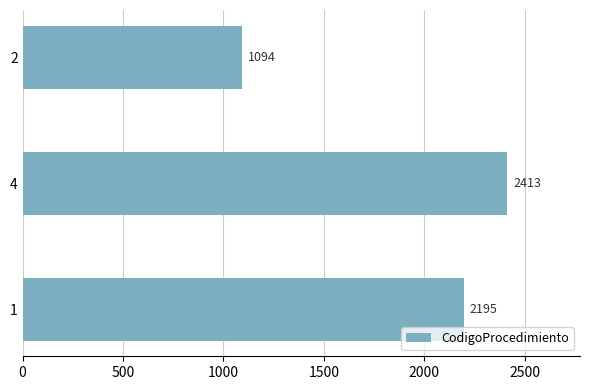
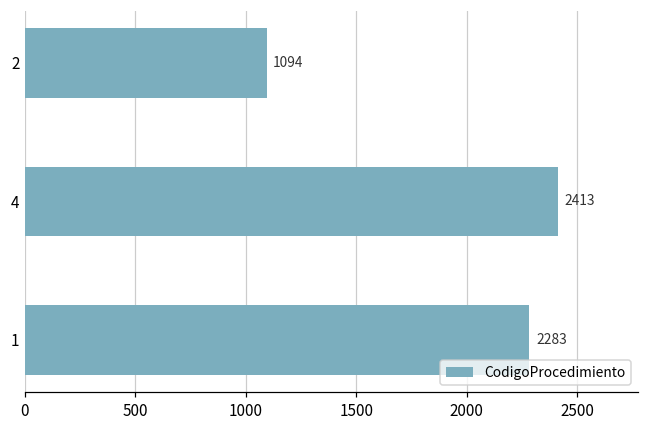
1: 2195 -> 2283
